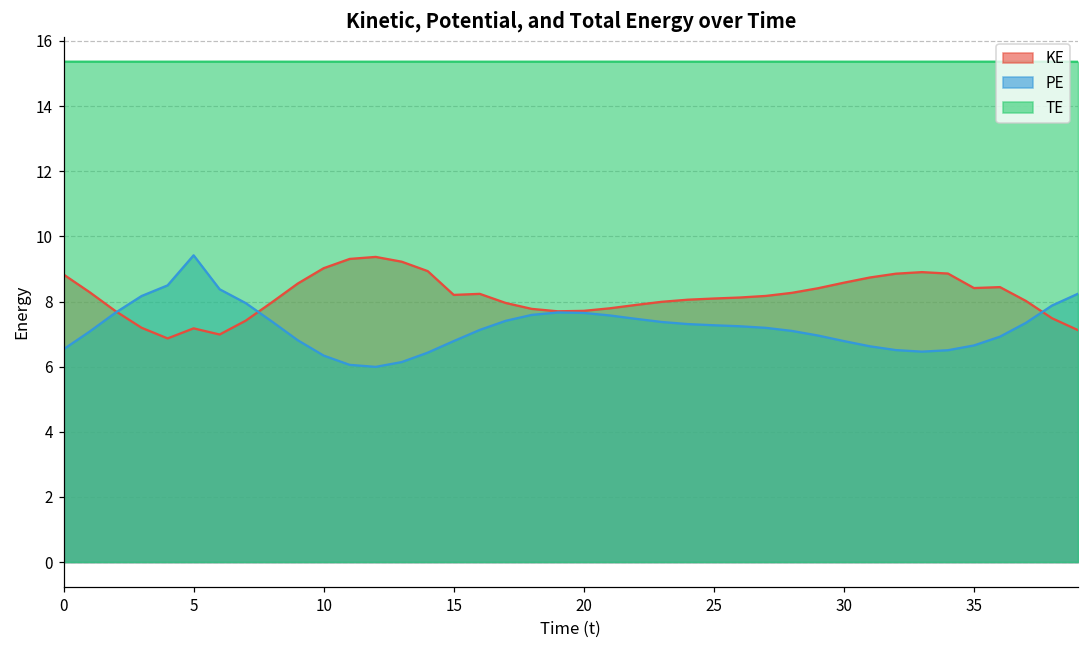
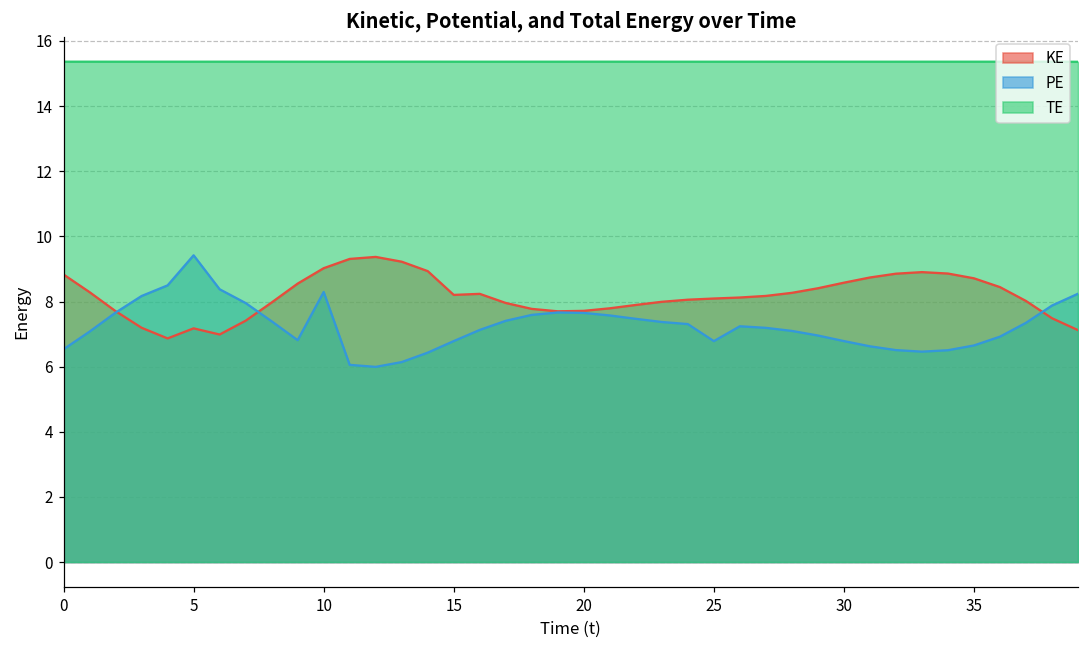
PE, 10: 6.3 -> 8.3
PE, 25: 7.3 -> 6.8
KE, 35: 8.4 -> 8.7
